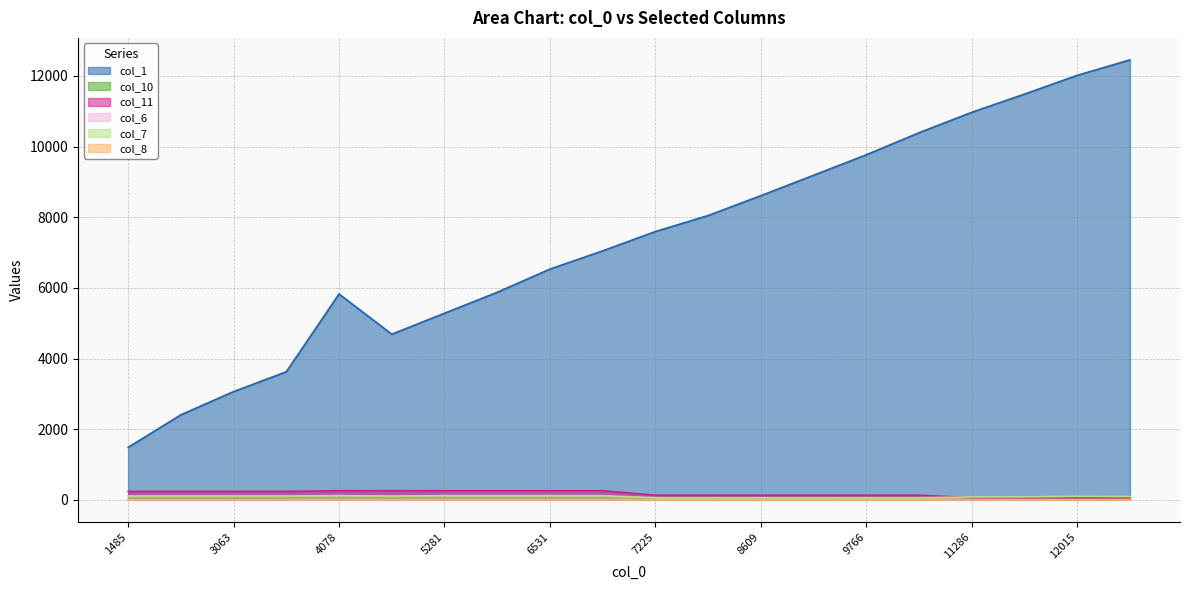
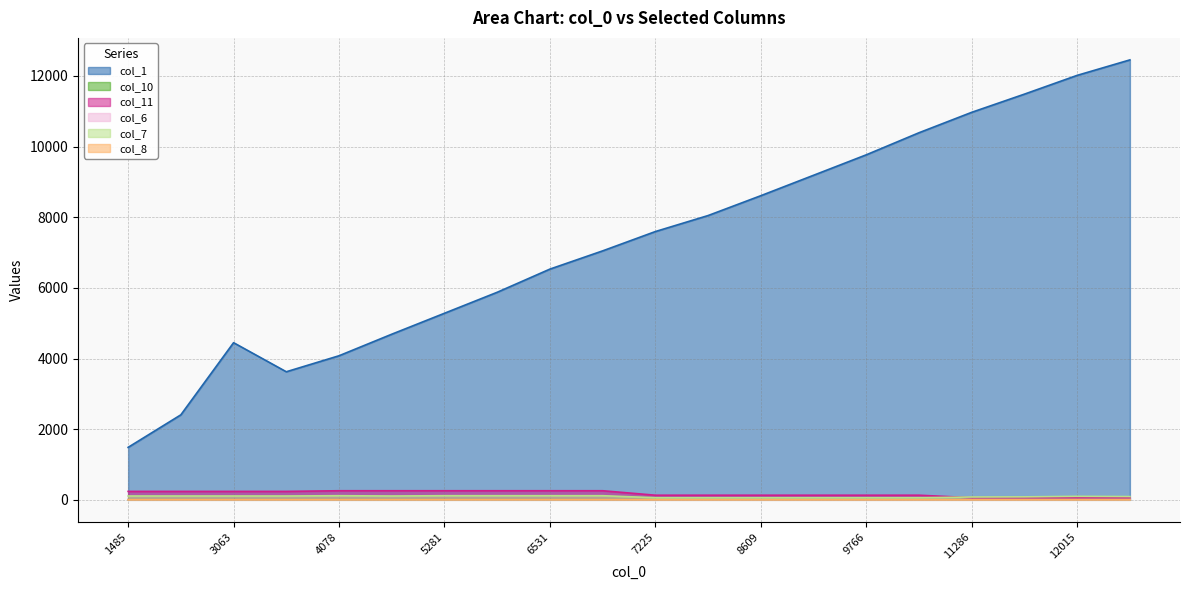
col_1, 3063: 3100 -> 4400
col_1, 4078: 5800 -> 4100
